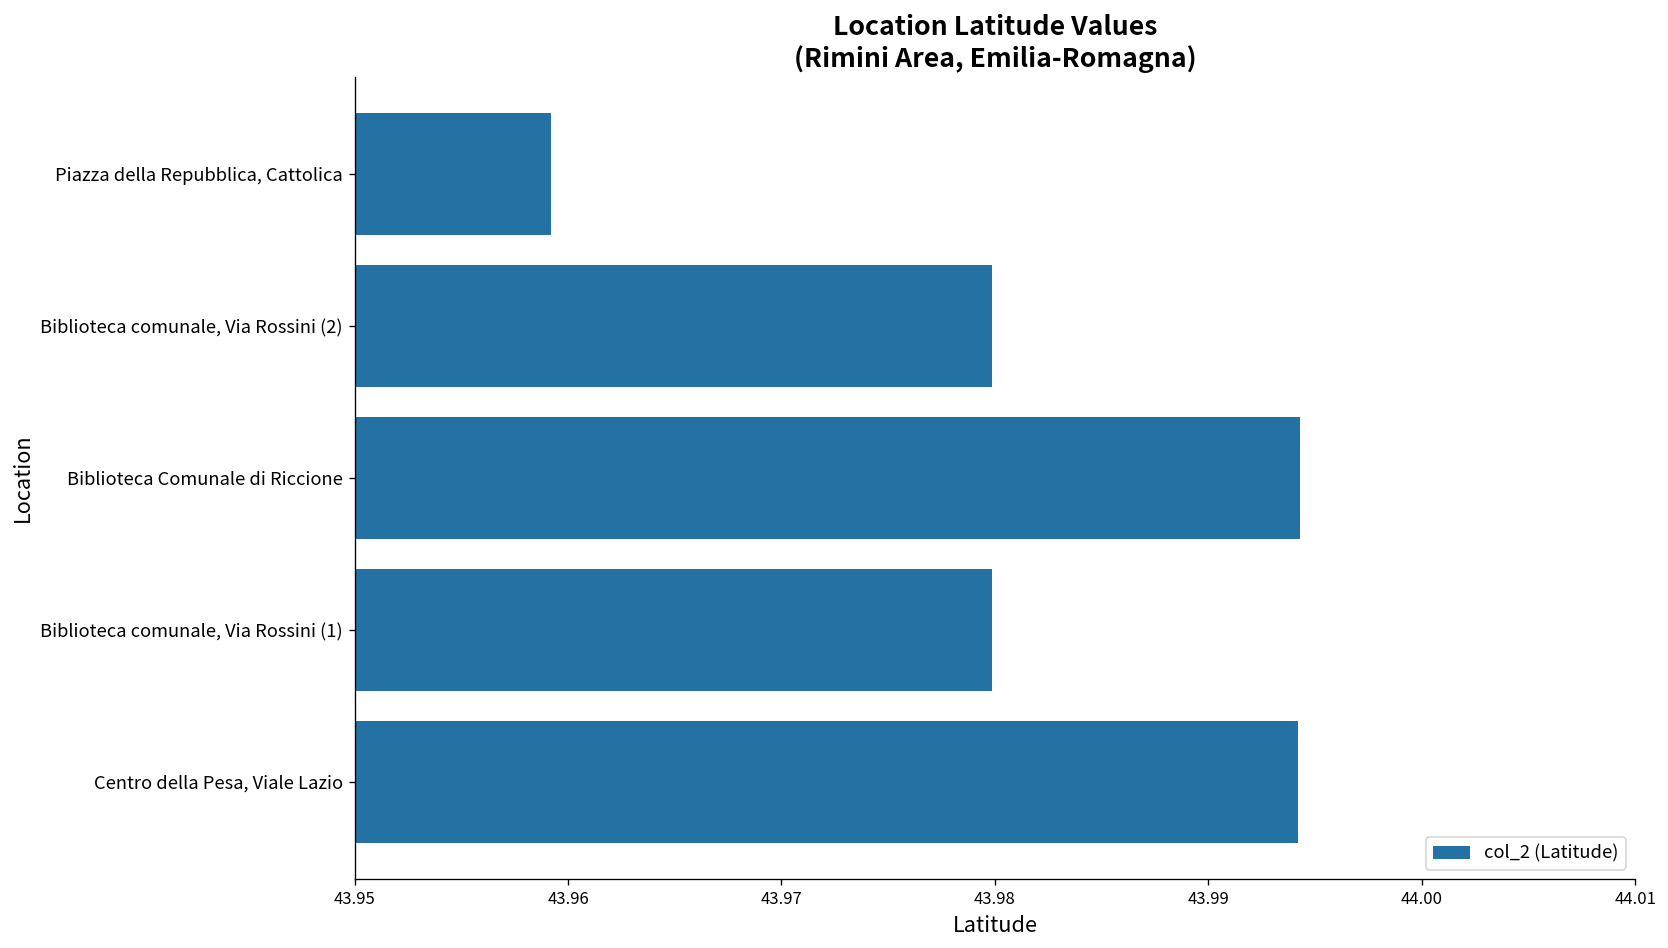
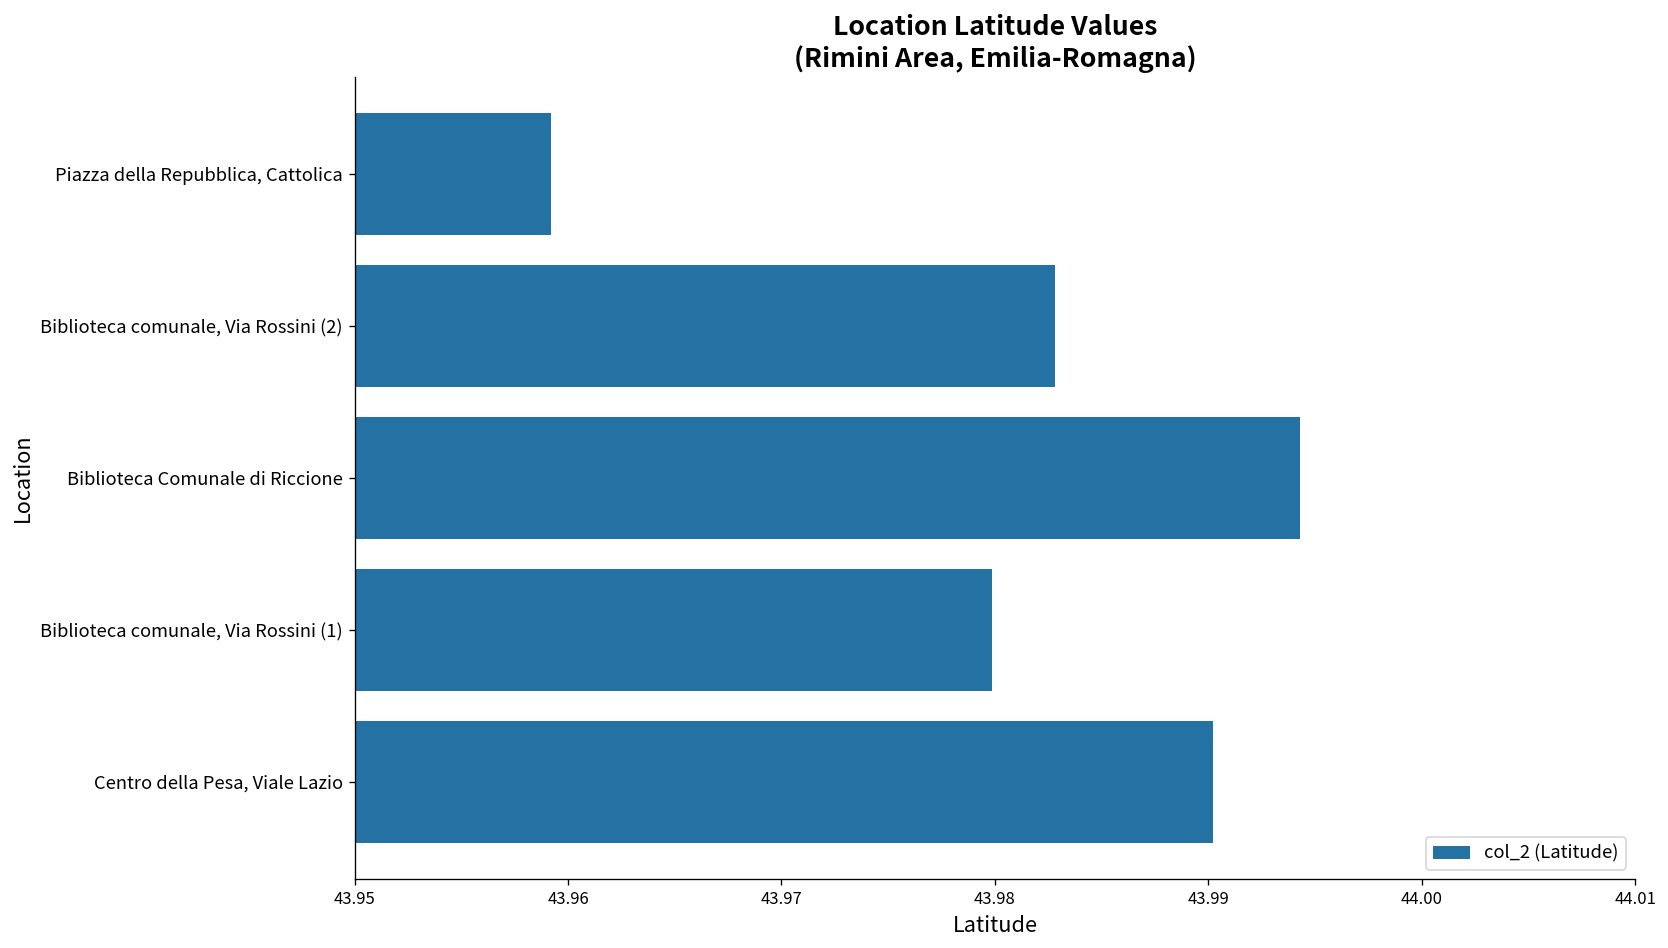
Biblioteca comunale, Via Rossini (2): 43.9799 -> 43.9828
Centro della Pesa, Viale Lazio: 43.9942 -> 43.9902
